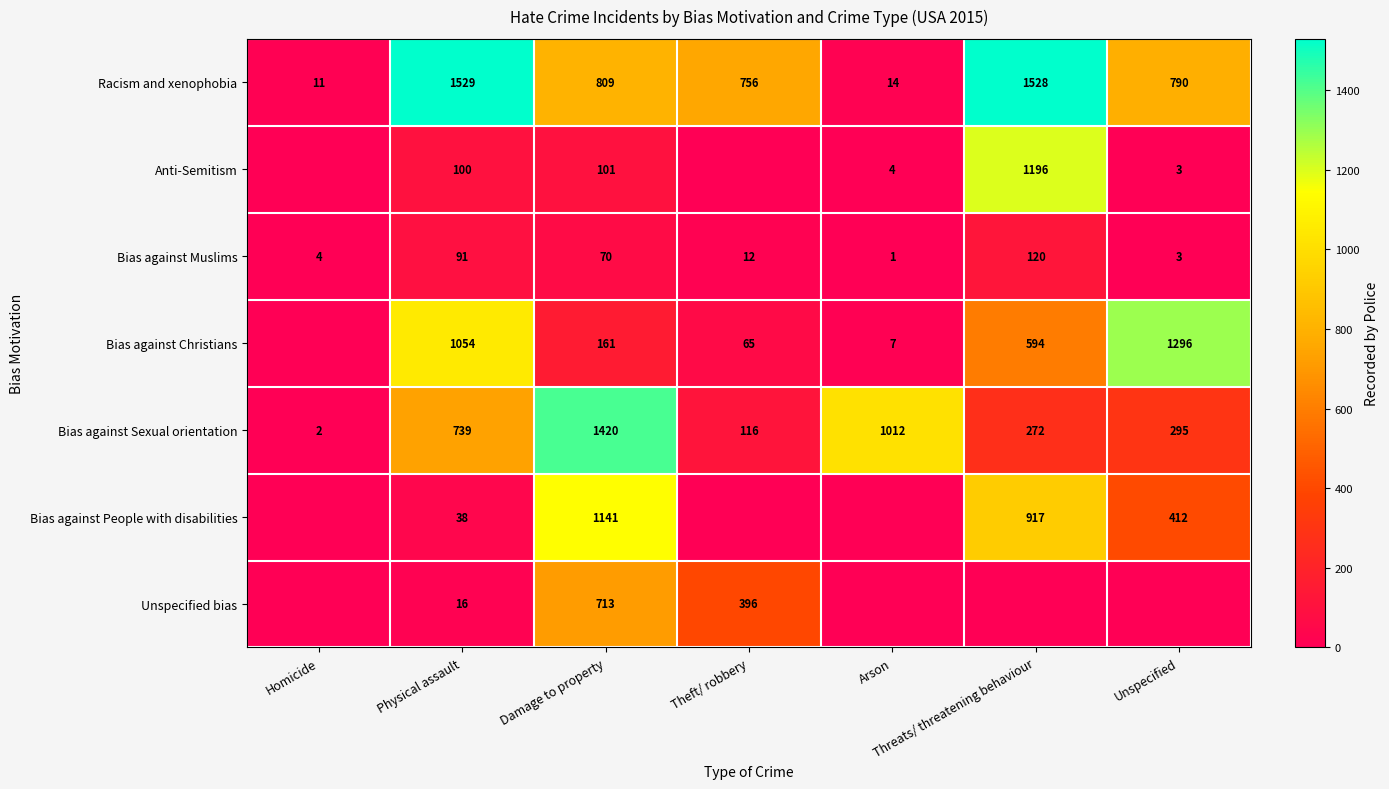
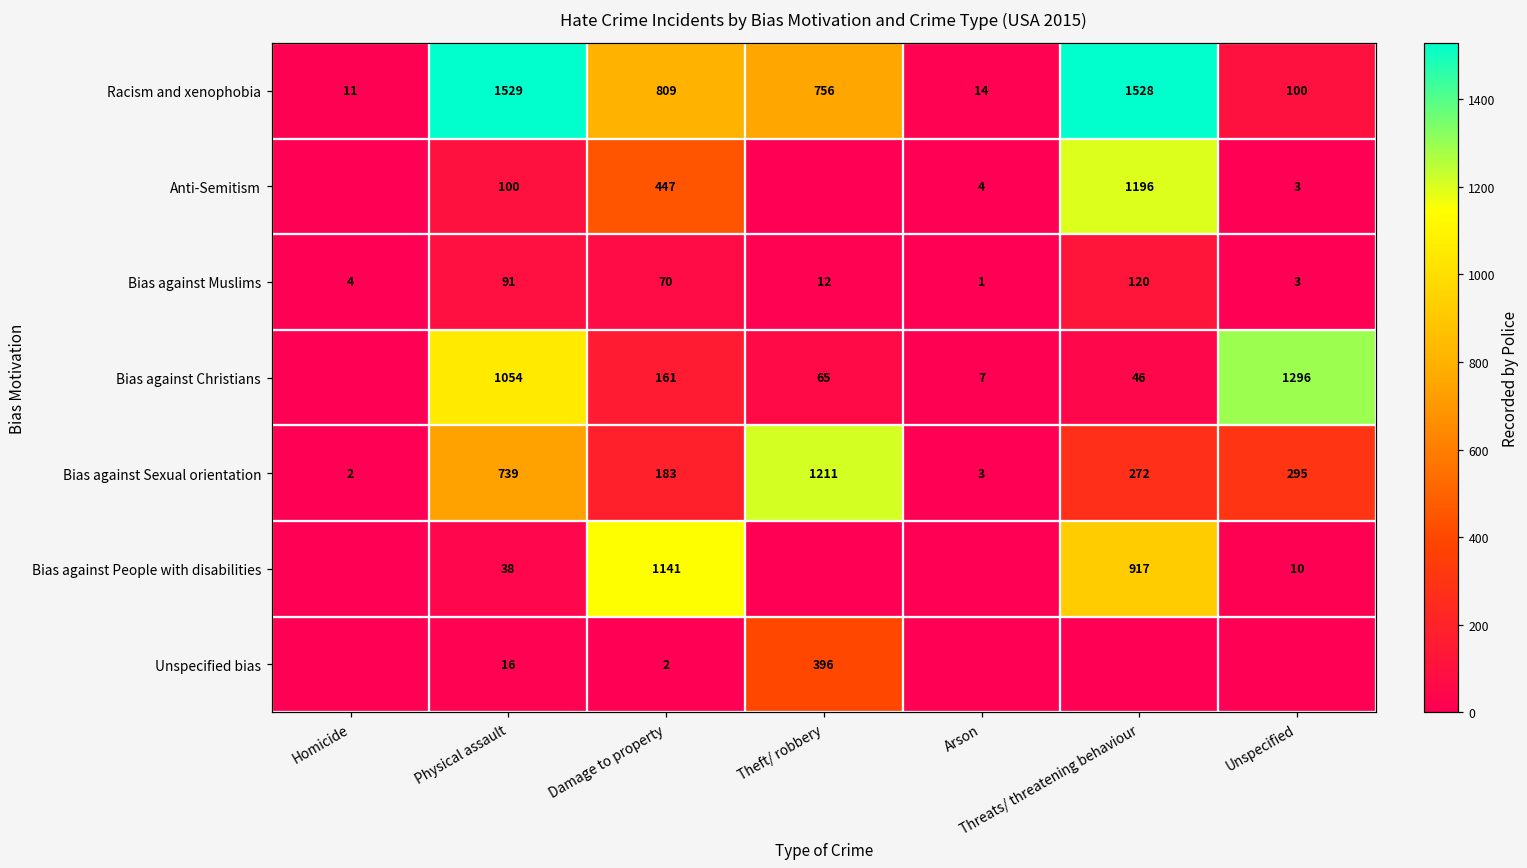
Racism and xenophobia, Unspecified: 790 -> 100
Anti-Semitism, Damage to property: 101 -> 447
Bias against Christians, Threats/ threatening behaviour: 594 -> 46
Bias against Sexual orientation, Damage to property: 1420 -> 183
Bias against Sexual orientation, Theft/ robbery: 116 -> 1211
Bias against Sexual orientation, Arson: 1012 -> 3
Bias against People with disabilities, Unspecified: 412 -> 10
Unspecified bias, Damage to property: 713 -> 2
